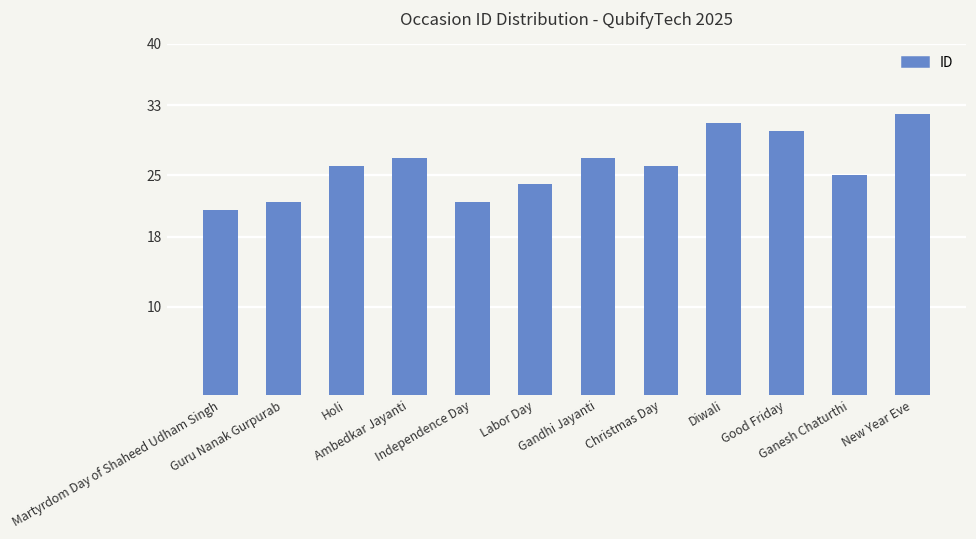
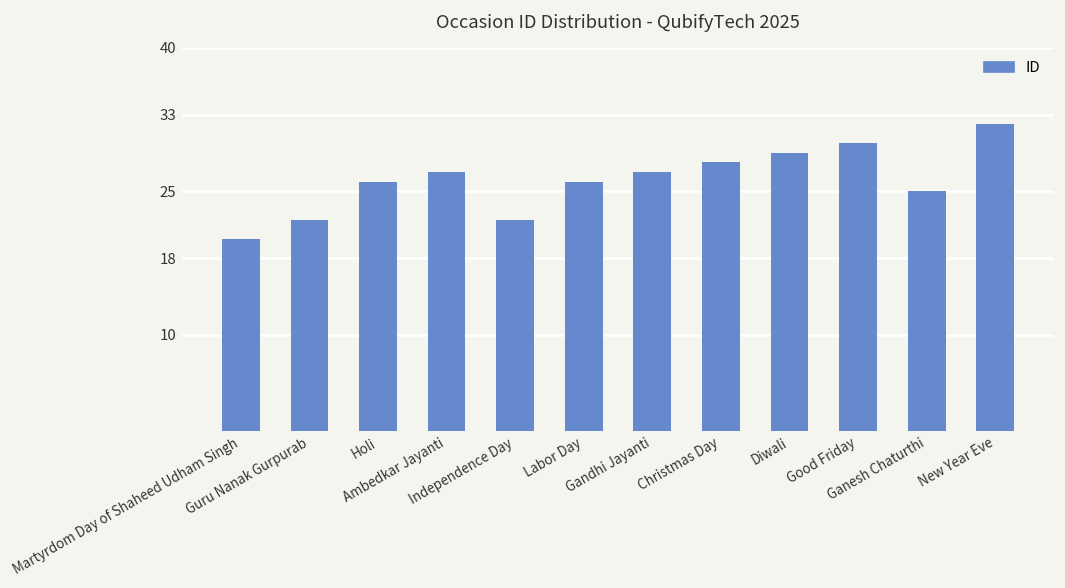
Martyrdom Day of Shaheed Udham Singh: 21 -> 20
Labor Day: 24 -> 26
Christmas Day: 26 -> 28
Diwali: 31 -> 29
